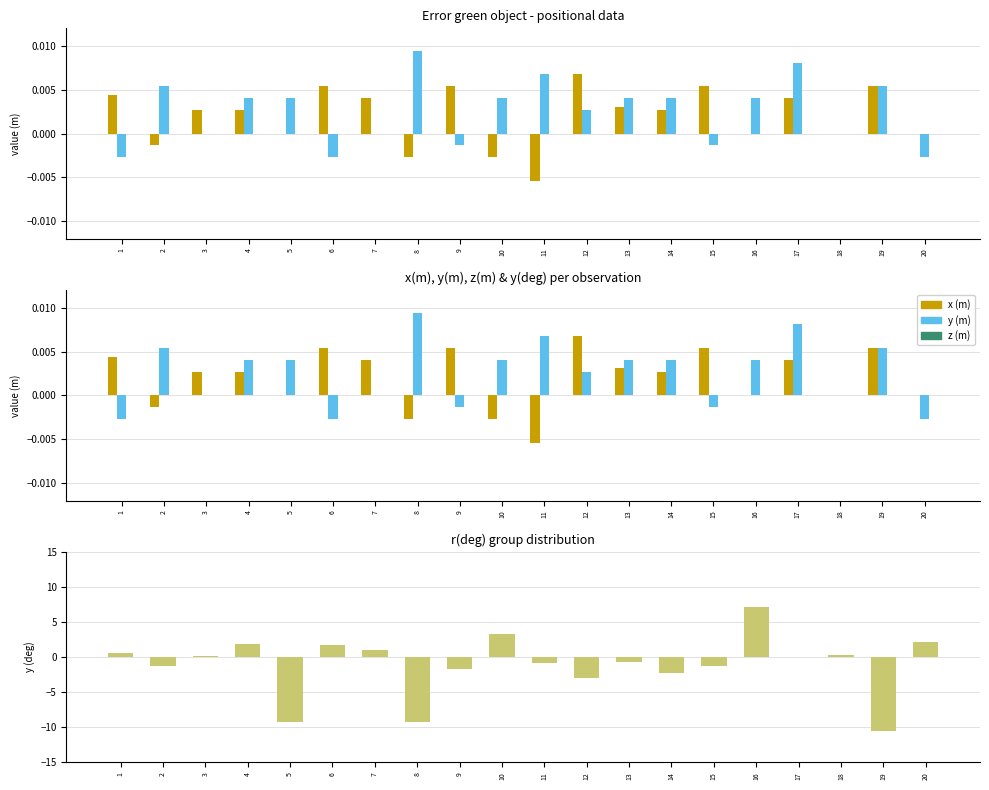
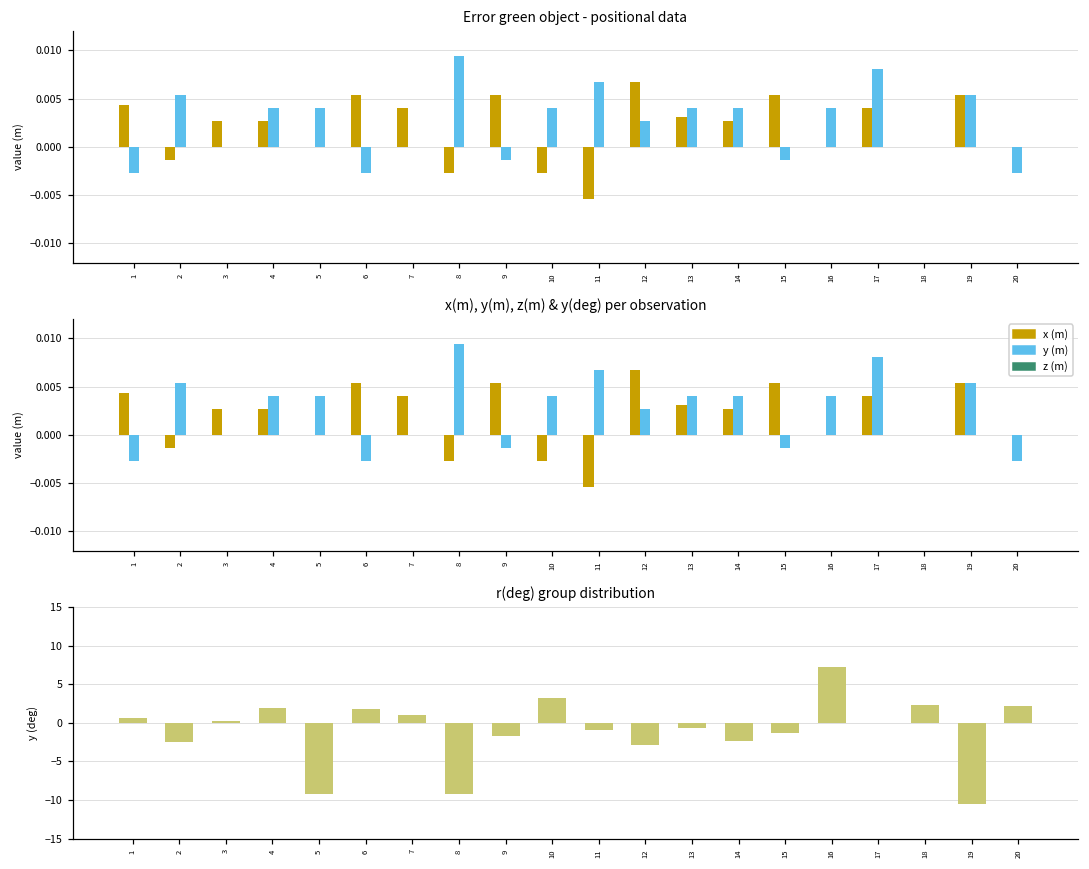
r(deg) group distribution, 2: -1 -> -3
r(deg) group distribution, 18: 0 -> 2
